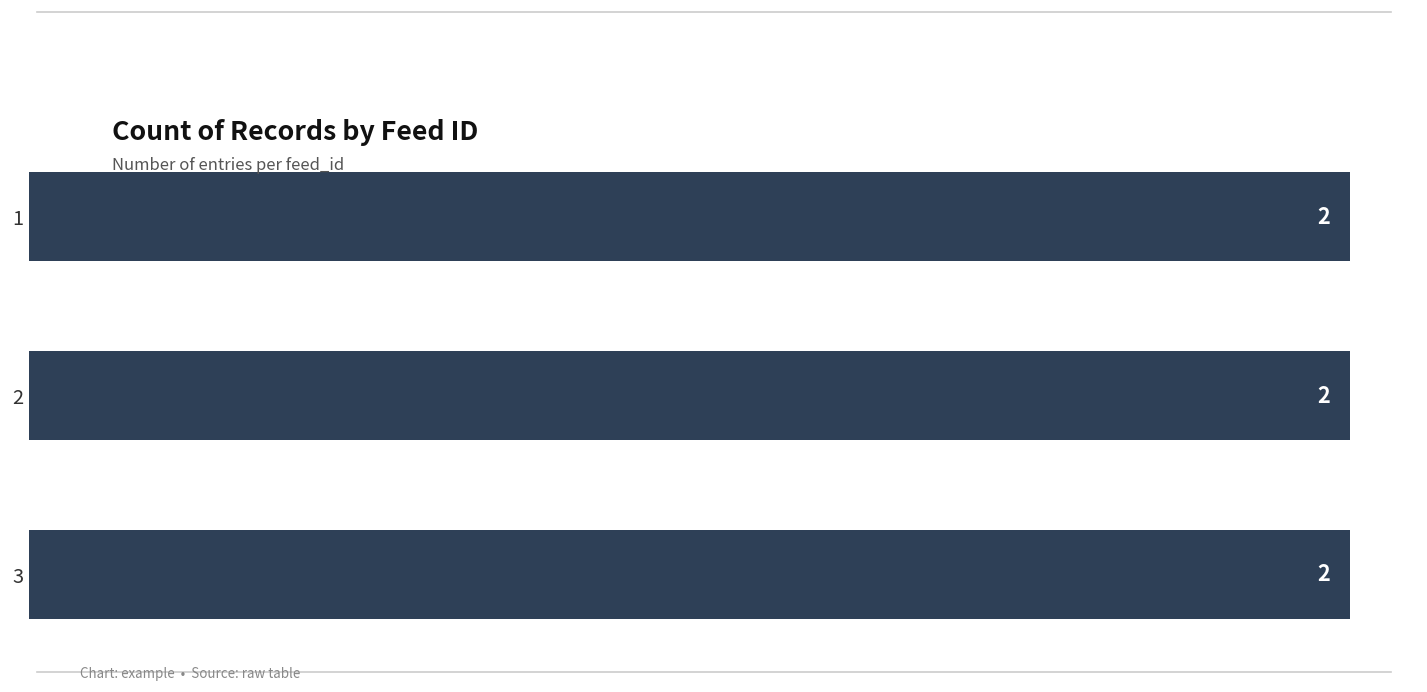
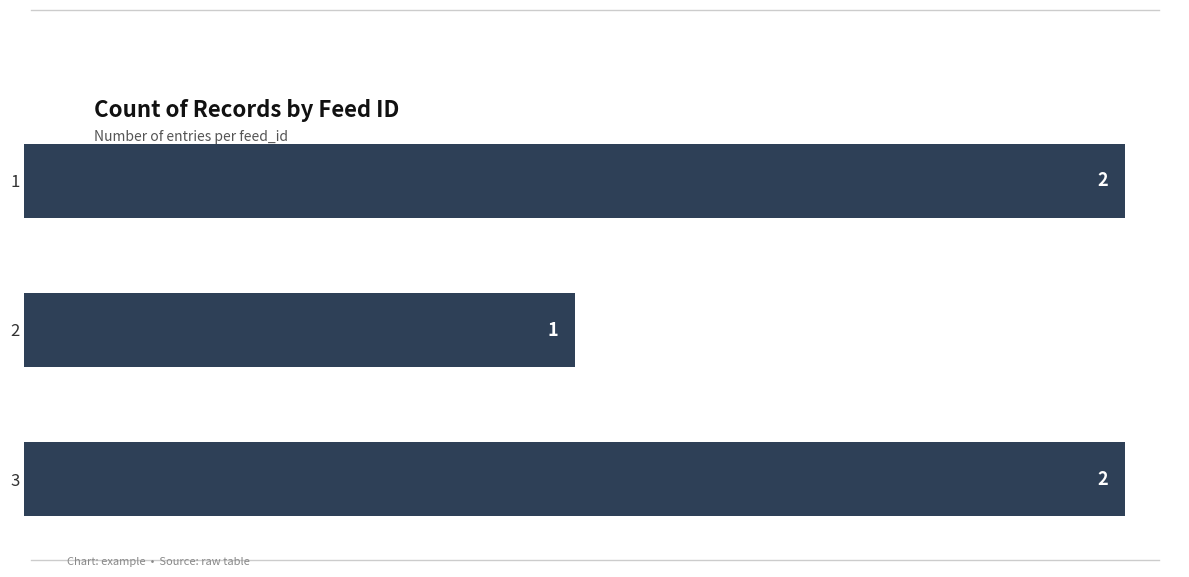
2: 2 -> 1
